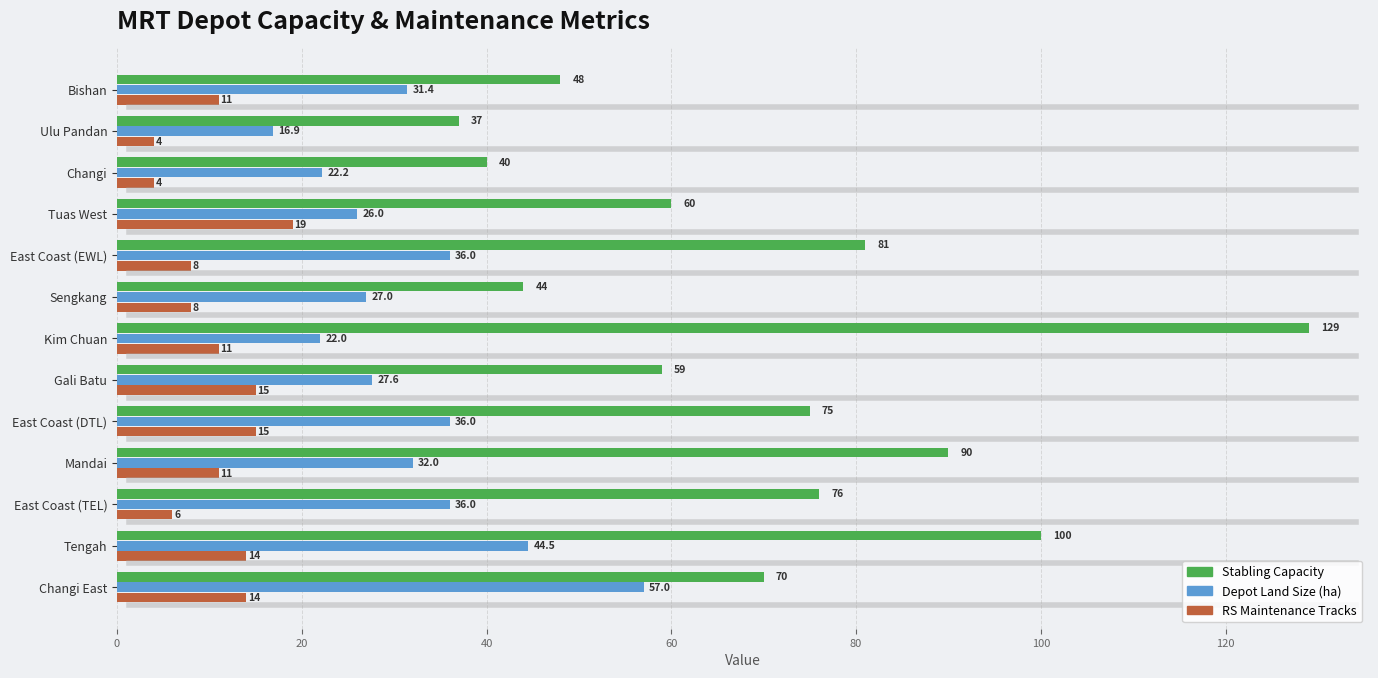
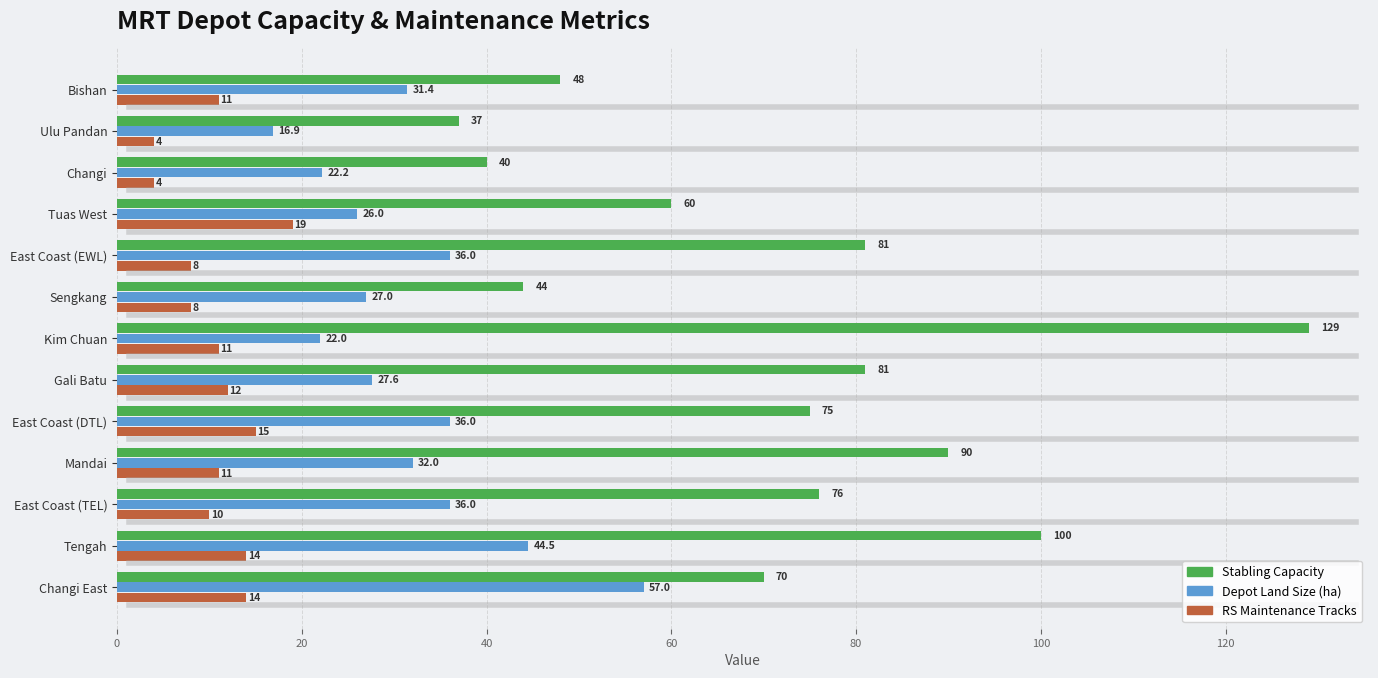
Stabling Capacity, Gali Batu: 59 -> 81
RS Maintenance Tracks, Gali Batu: 15 -> 12
RS Maintenance Tracks, East Coast (TEL): 6 -> 10
